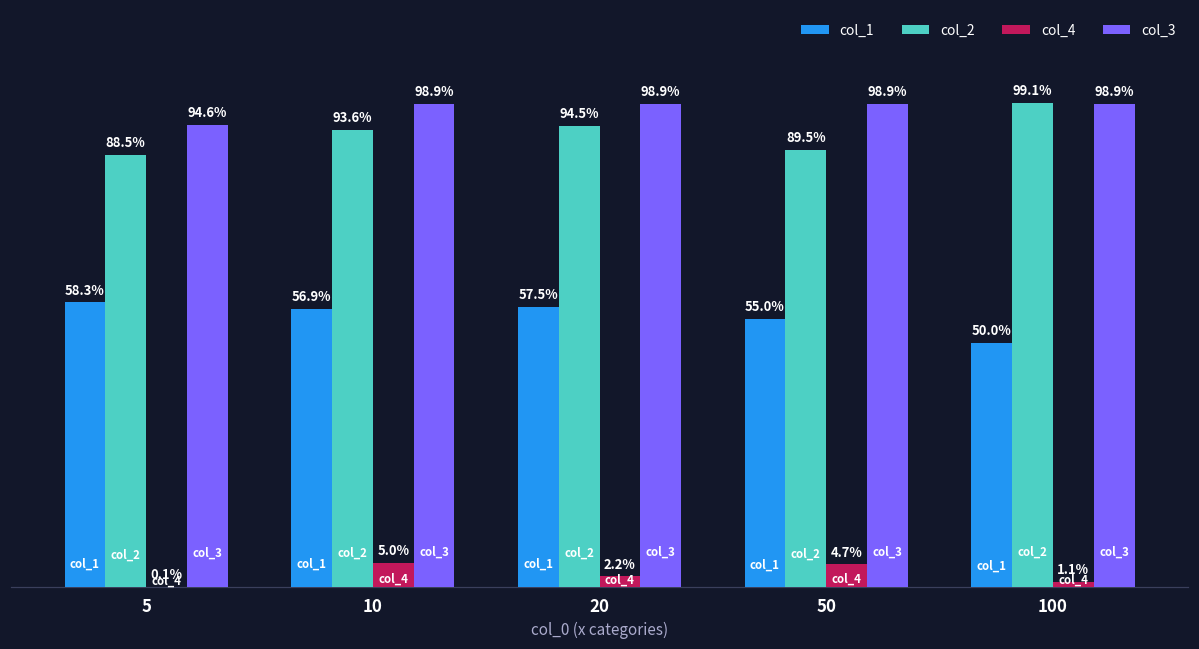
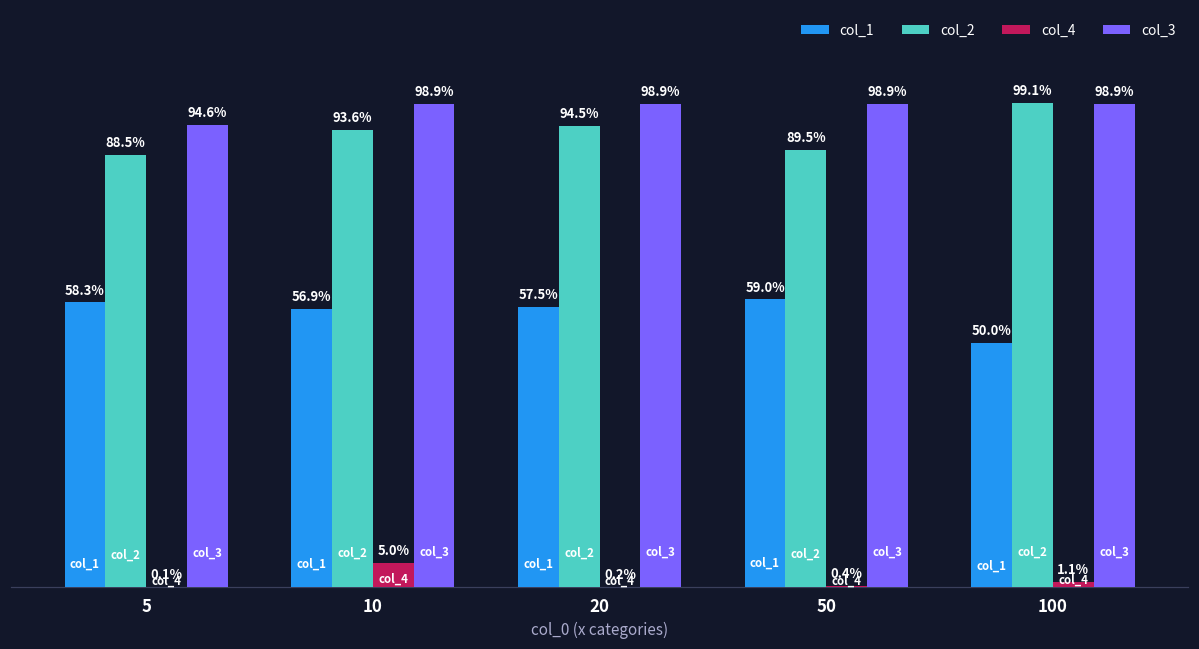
col_4, 20: 2.2% -> 0.2%
col_1, 50: 55.0% -> 59.0%
col_4, 50: 4.7% -> 0.4%
